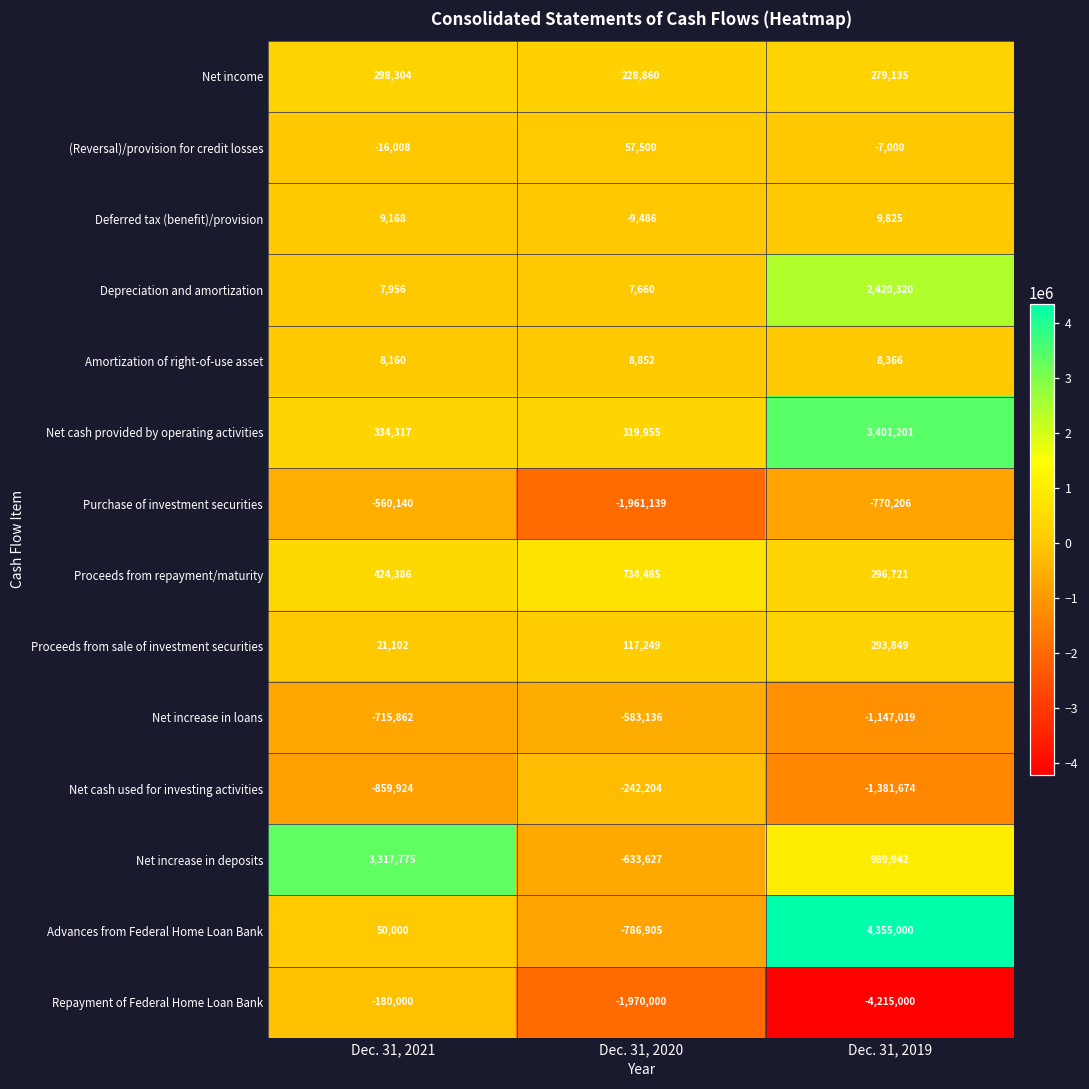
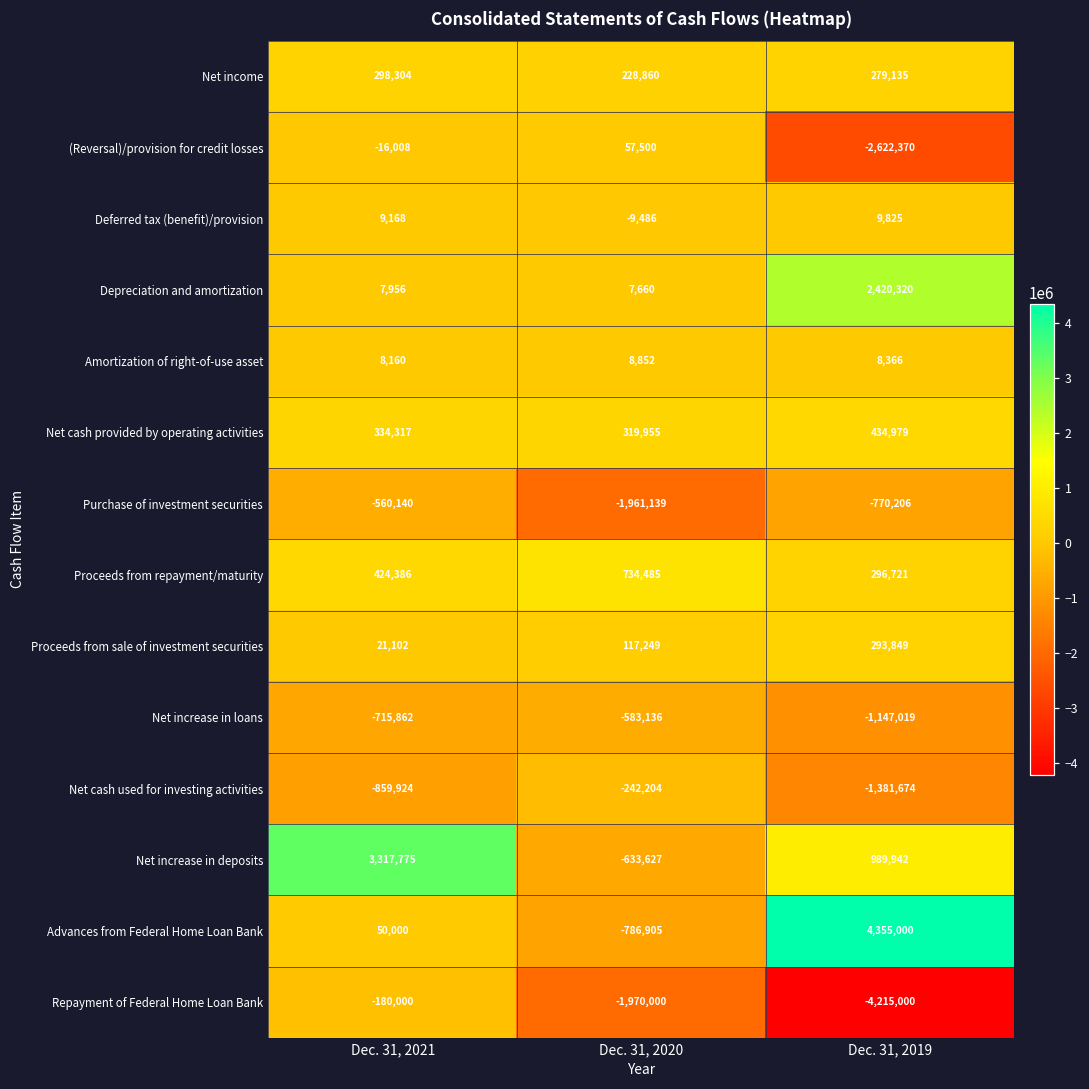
(Reversal)/provision for credit losses, Dec. 31, 2019: -7,000 -> -2,622,370
Net cash provided by operating activities, Dec. 31, 2019: 3,401,201 -> 434,979
